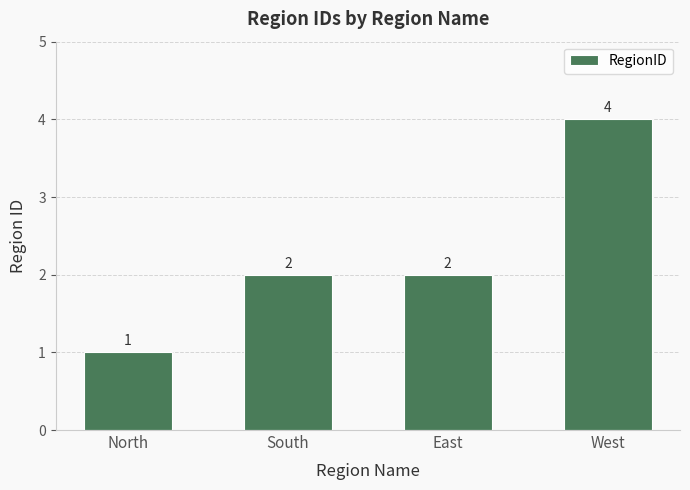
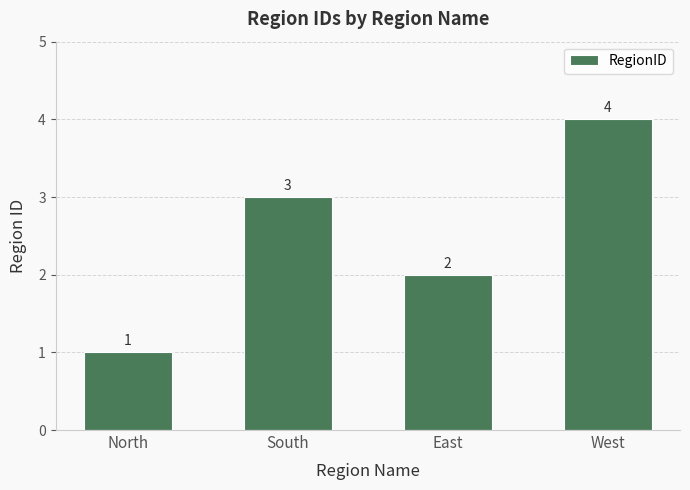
South: 2 -> 3
